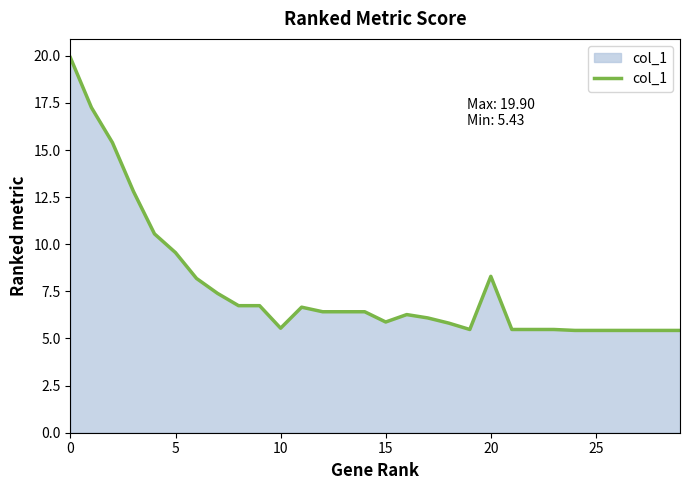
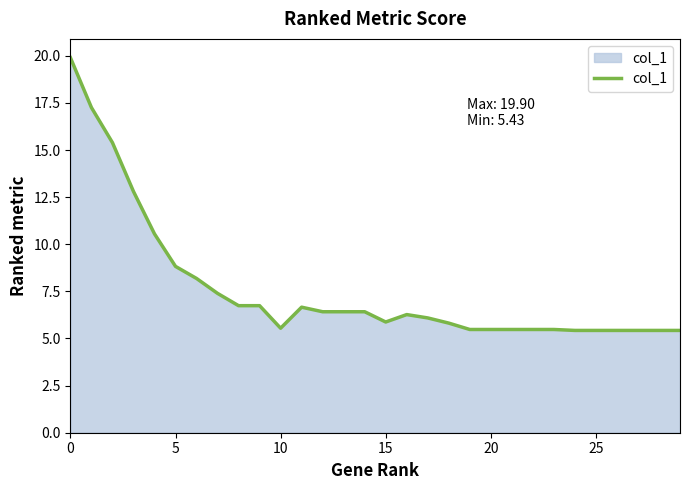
5: 9.6 -> 8.8
20: 8.3 -> 5.5
